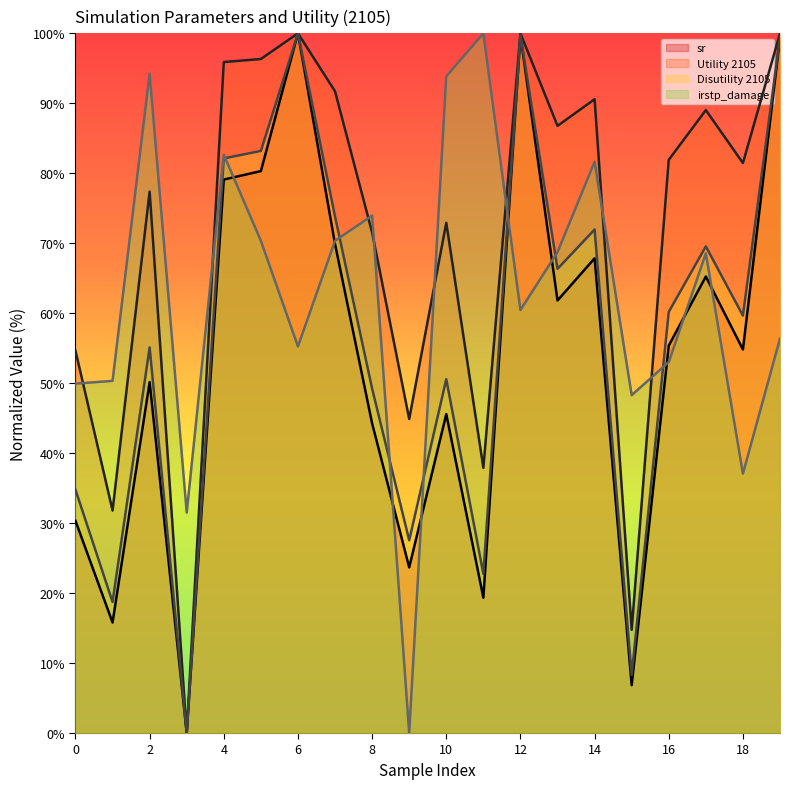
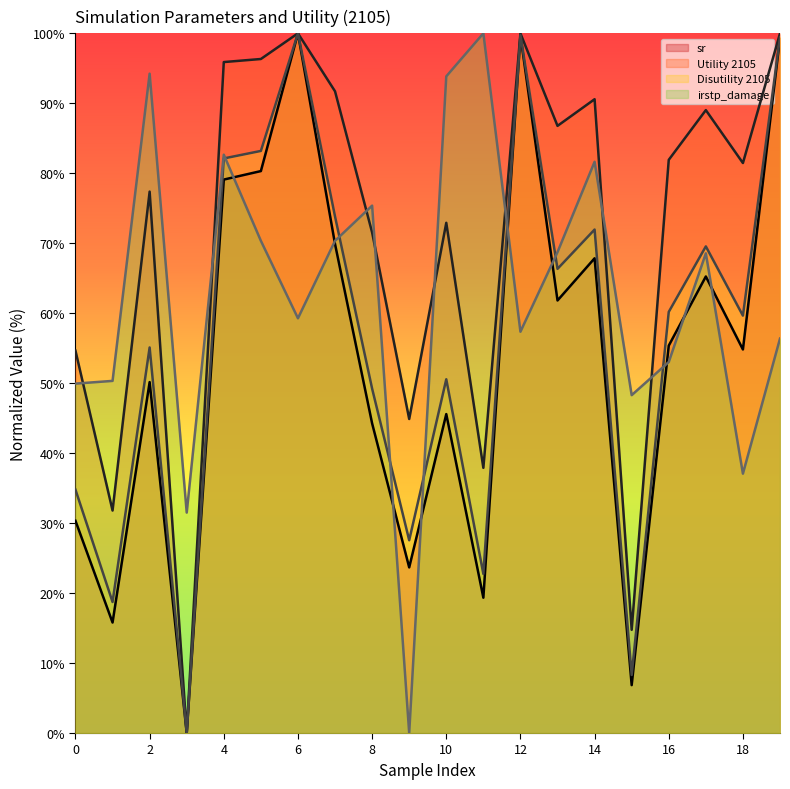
irstp_damage, 6: 55% -> 59%
irstp_damage, 8: 74% -> 75%
irstp_damage, 12: 60% -> 57%
